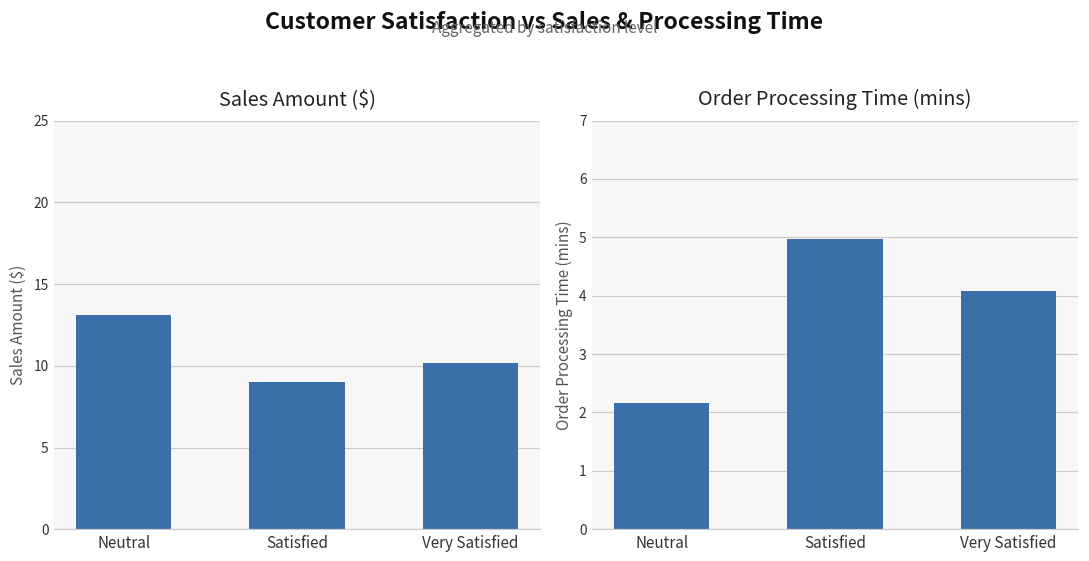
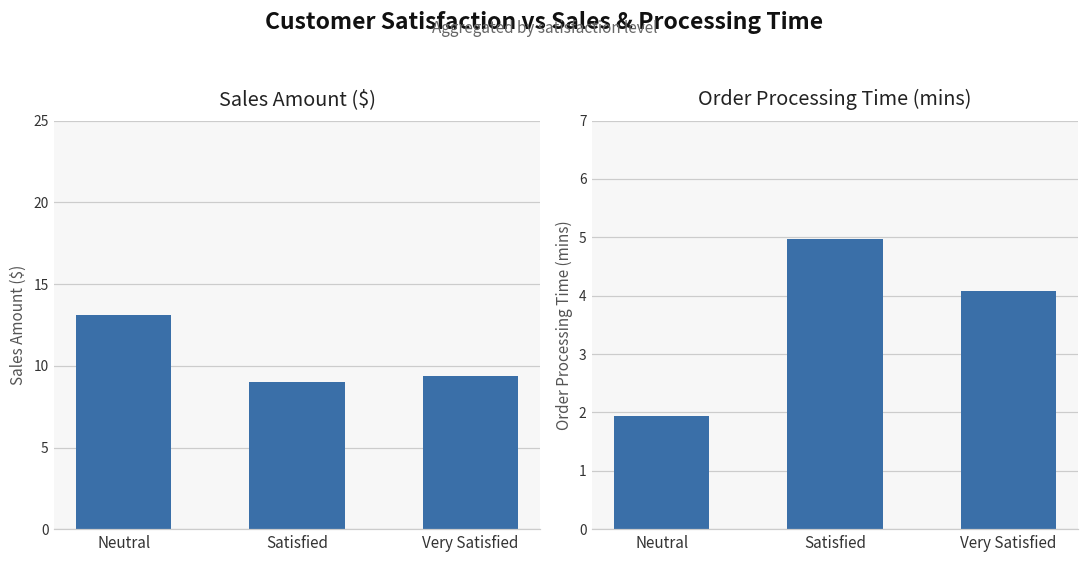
Sales Amount ($), Very Satisfied: 10.2 -> 9.4
Order Processing Time (mins), Neutral: 2.2 -> 1.9
